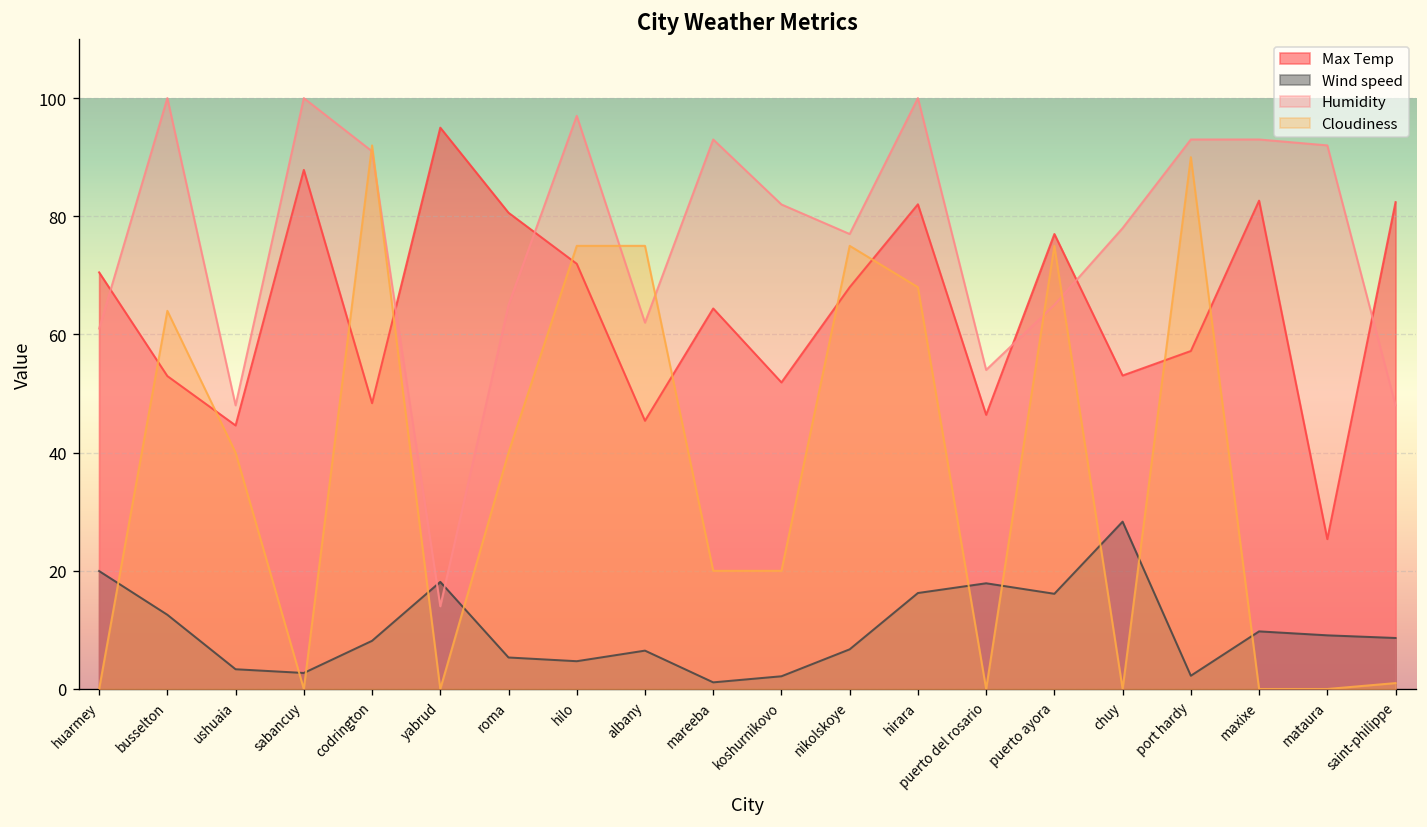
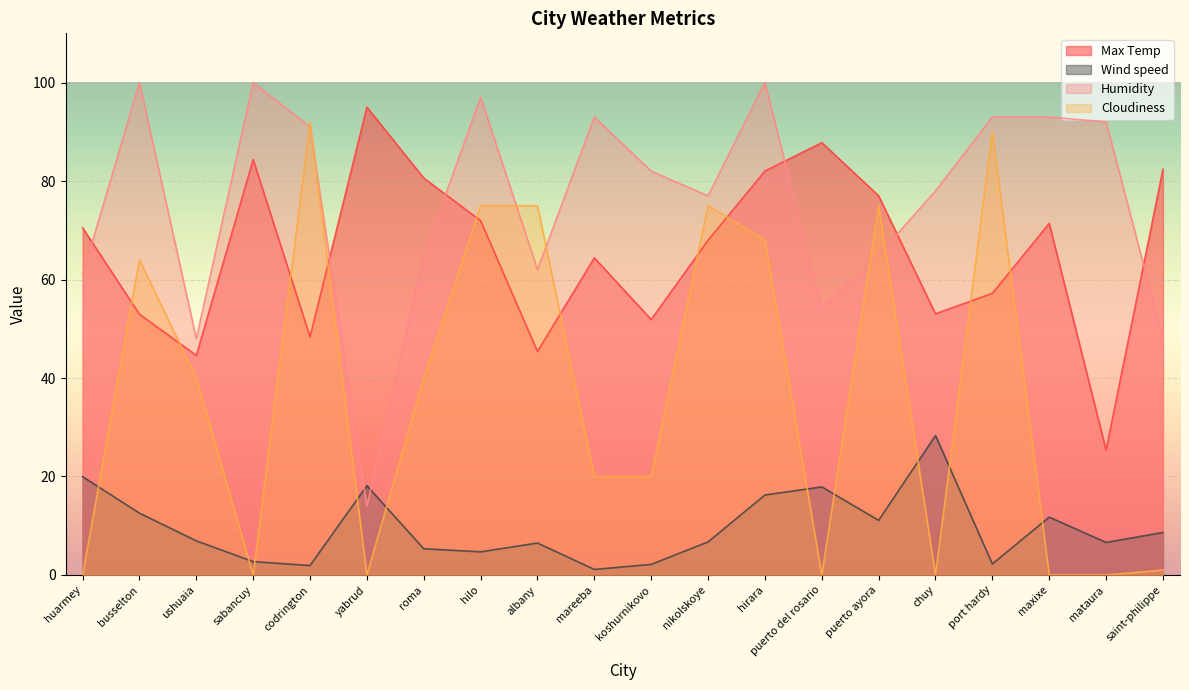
Wind speed, ushuaia: 3 -> 7
Max Temp, sabancuy: 88 -> 84
Wind speed, codrington: 8 -> 2
Max Temp, puerto del rosario: 46 -> 88
Wind speed, puerto ayora: 16 -> 11
Max Temp, maxixe: 83 -> 71
Wind speed, maxixe: 10 -> 12
Wind speed, mataura: 9 -> 7
